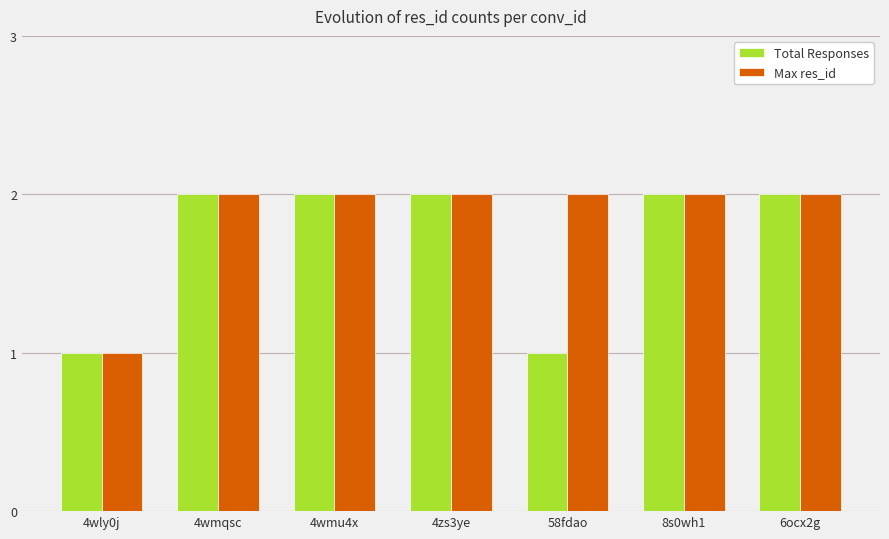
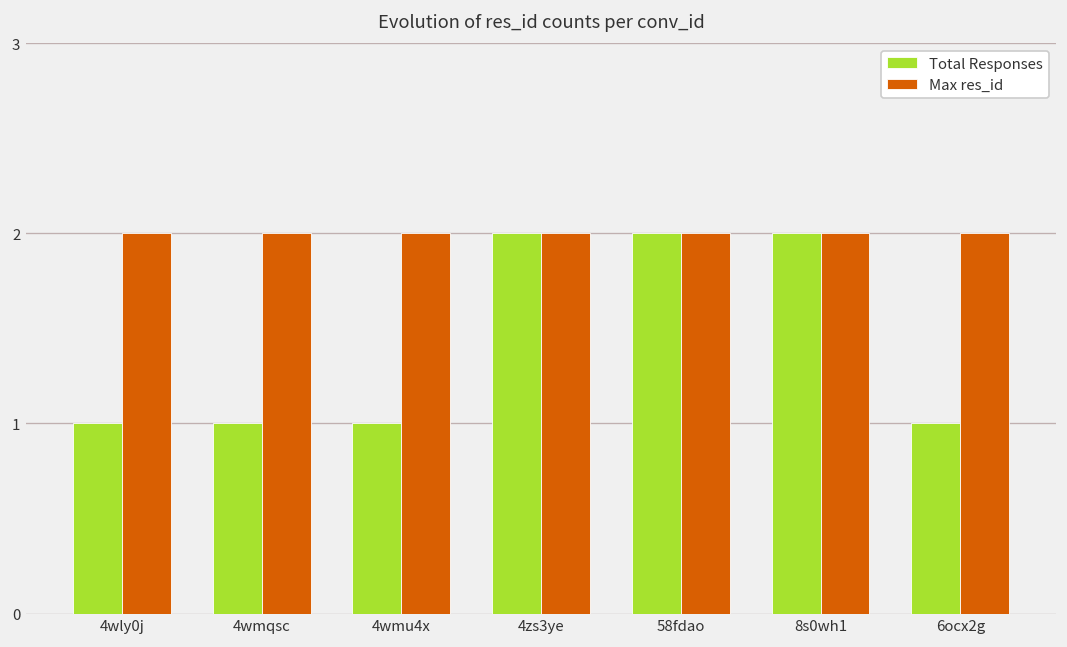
Max res_id, 4wly0j: 1 -> 2
Total Responses, 4wmqsc: 2 -> 1
Total Responses, 4wmu4x: 2 -> 1
Total Responses, 58fdao: 1 -> 2
Total Responses, 6ocx2g: 2 -> 1
